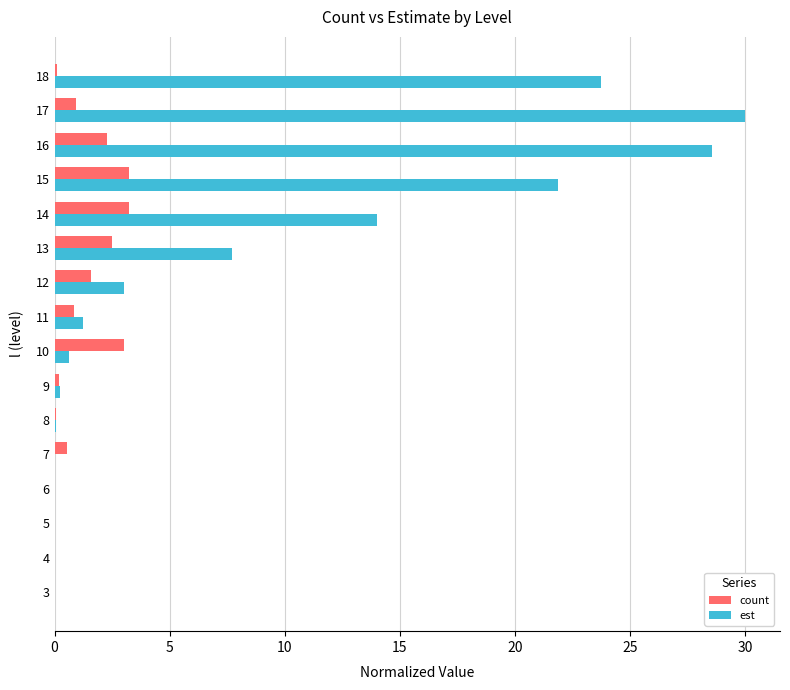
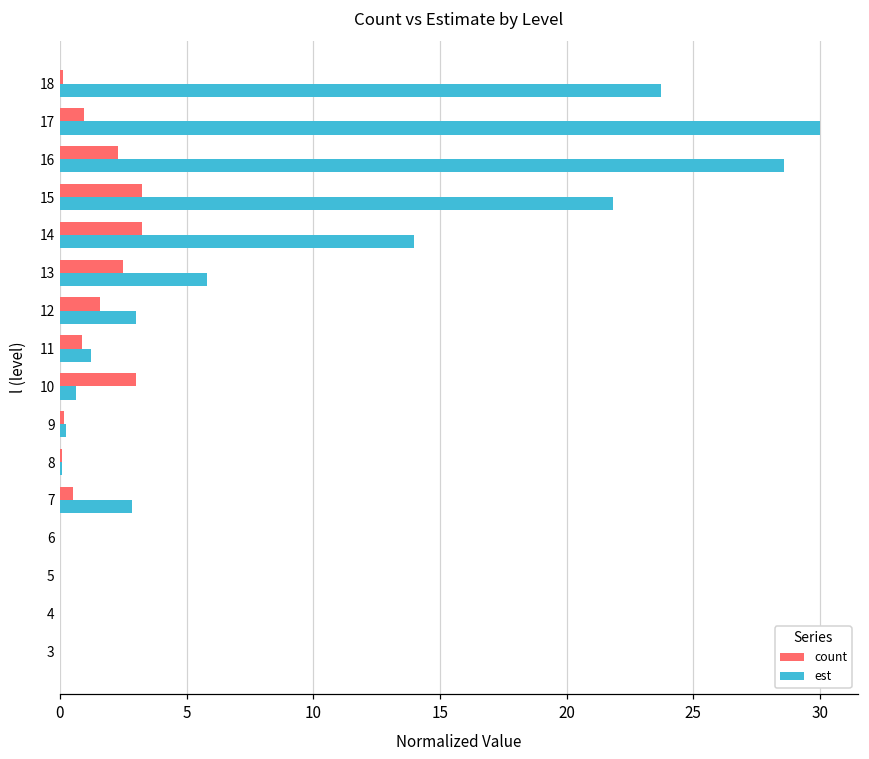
est, 13: 7.7 -> 5.8
est, 7: 0.0 -> 2.8
